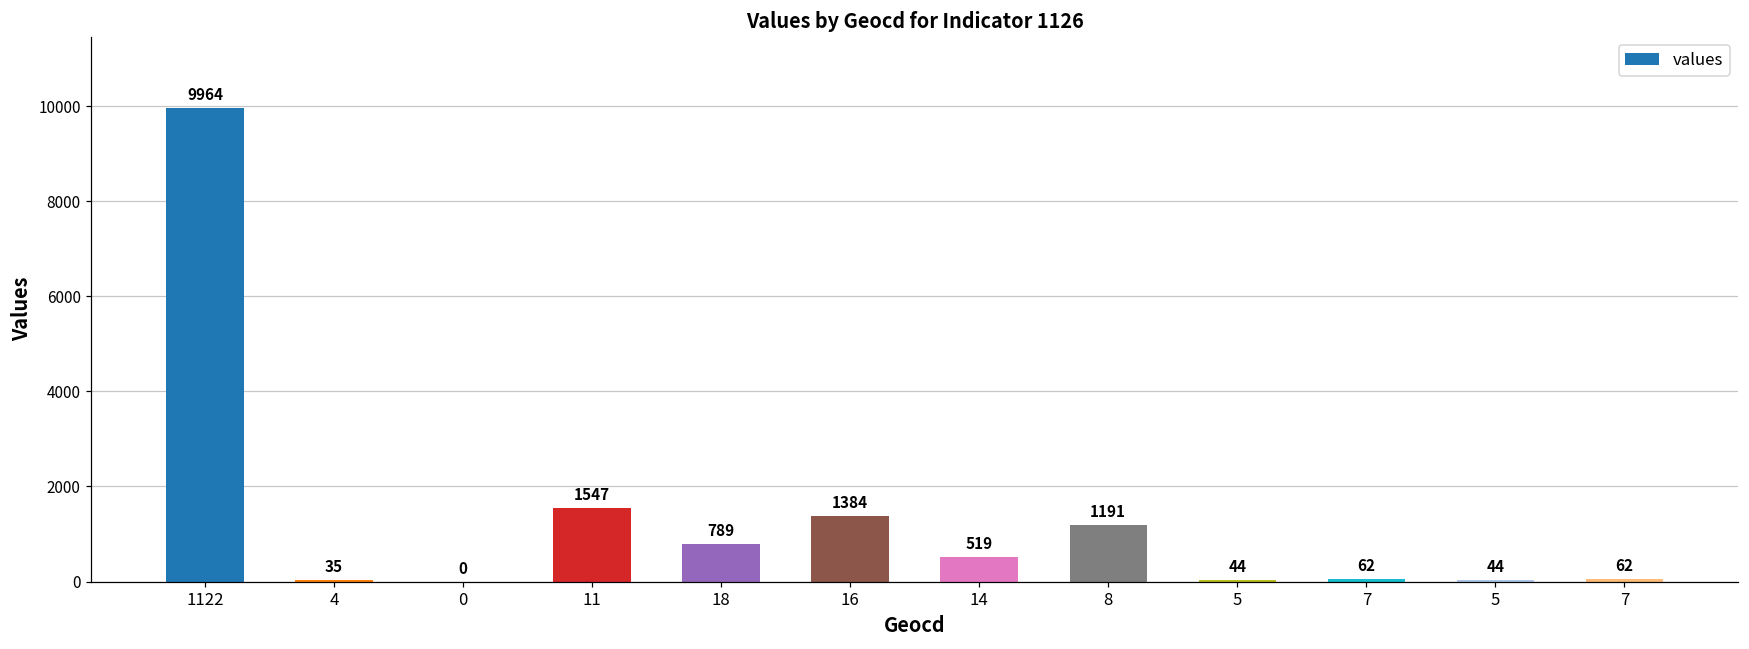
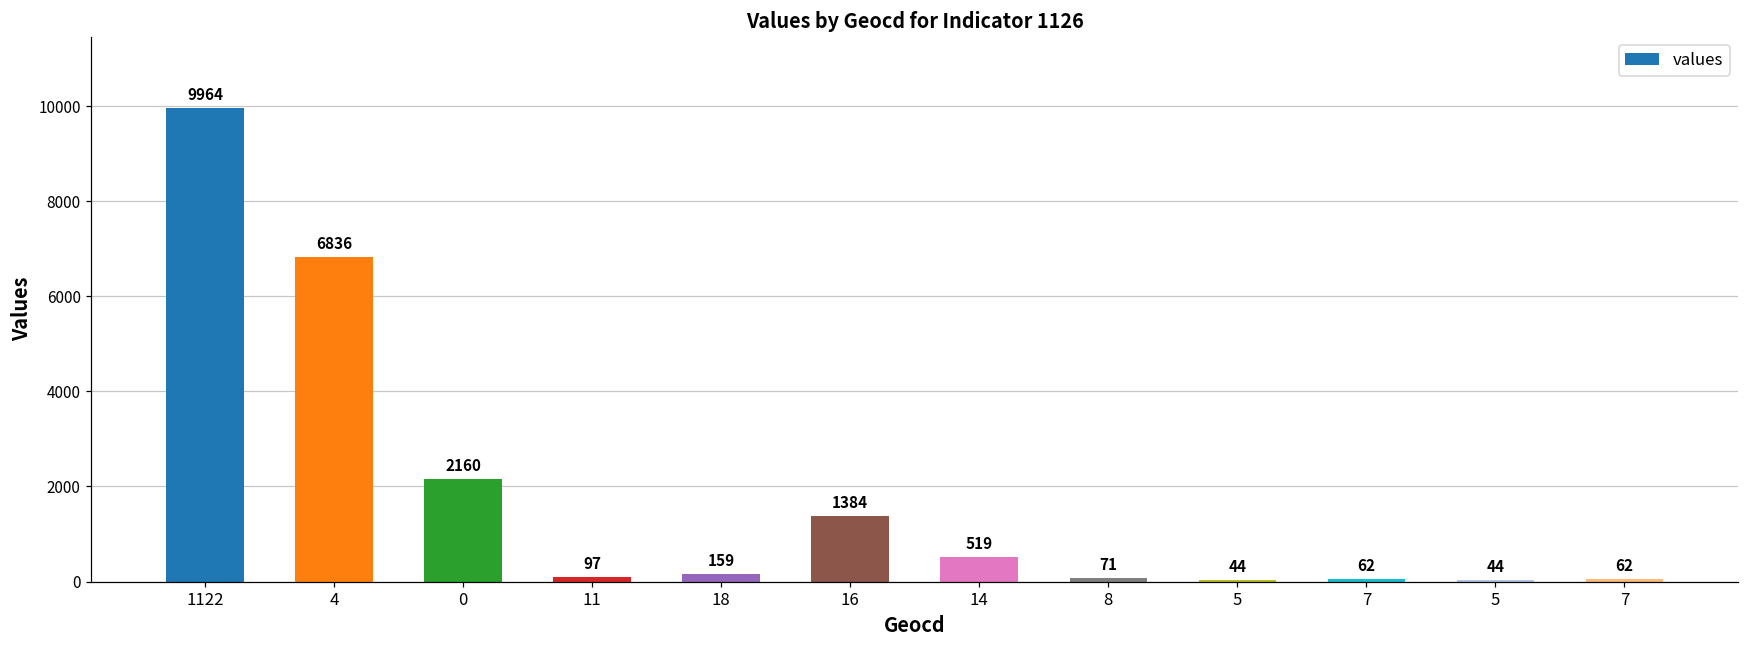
4: 35 -> 6836
0: 0 -> 2160
11: 1547 -> 97
18: 789 -> 159
8: 1191 -> 71
